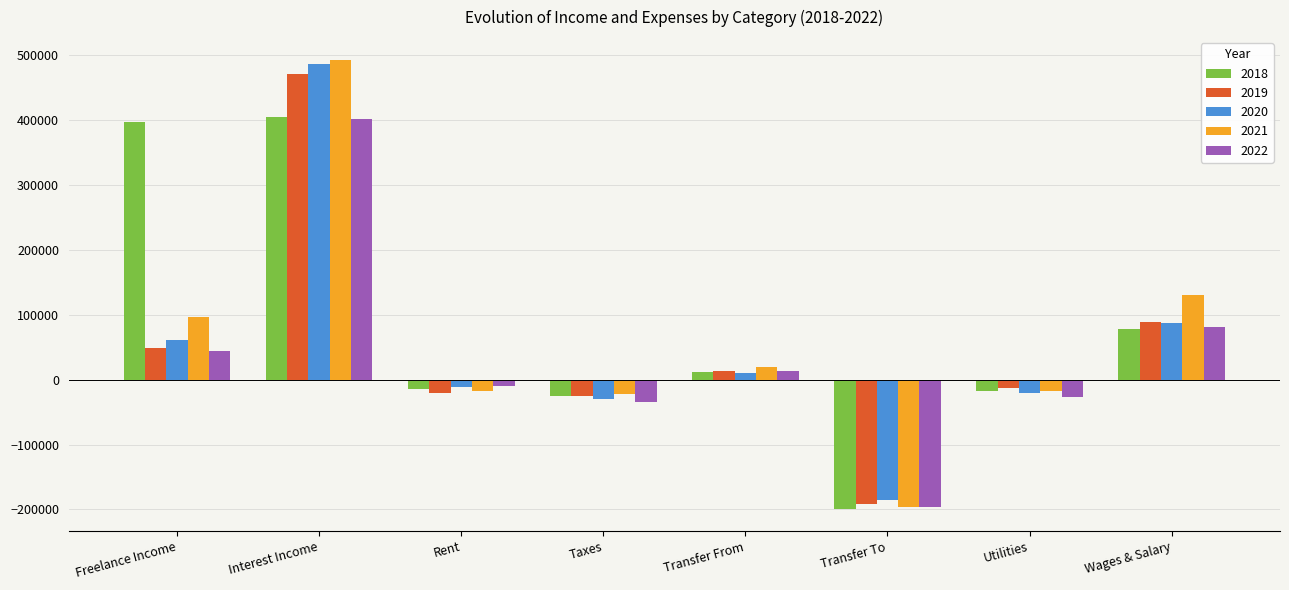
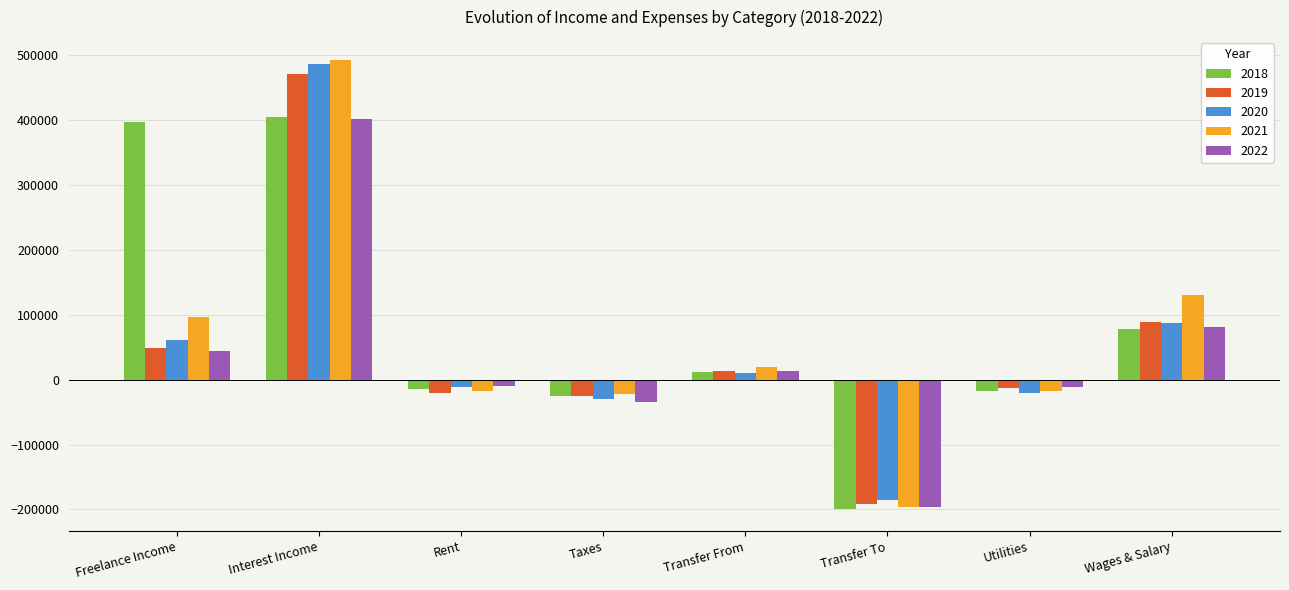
2022, Utilities: -30000 -> -10000
